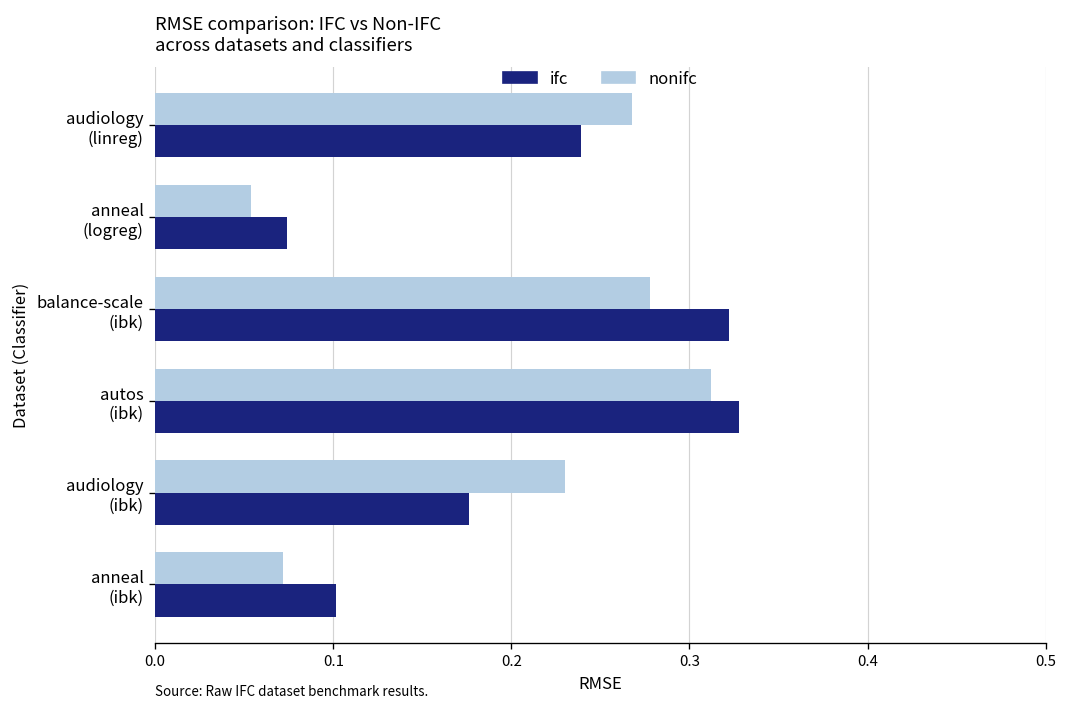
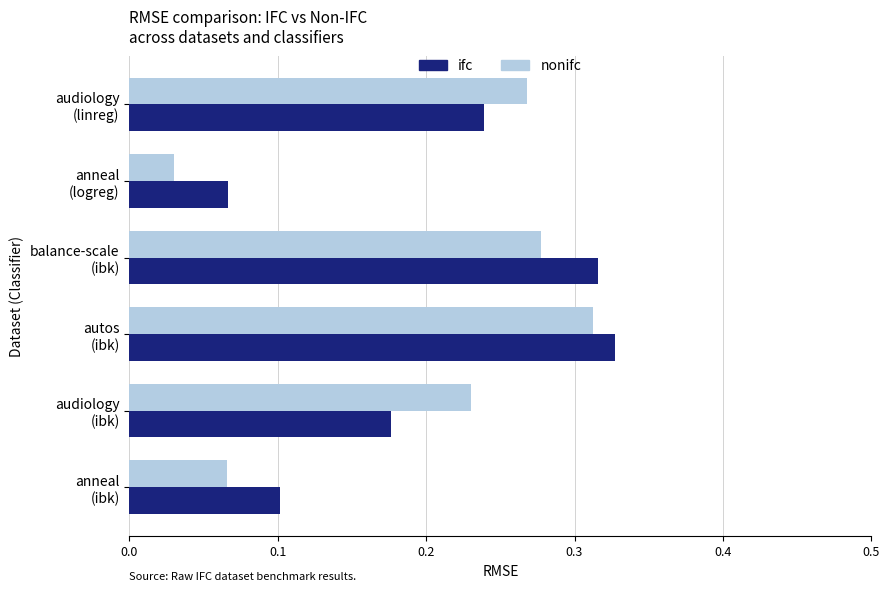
nonifc, anneal (logreg): 0.054 -> 0.030
ifc, anneal (logreg): 0.074 -> 0.067
ifc, balance-scale (ibk): 0.322 -> 0.316
nonifc, anneal (ibk): 0.072 -> 0.066
